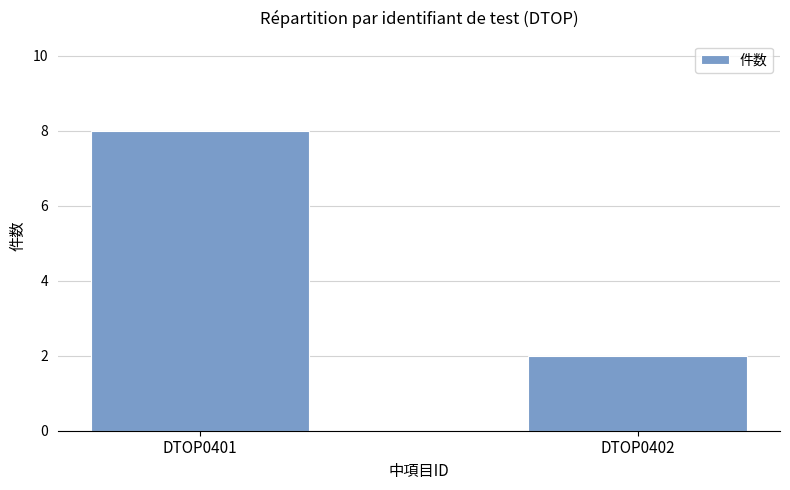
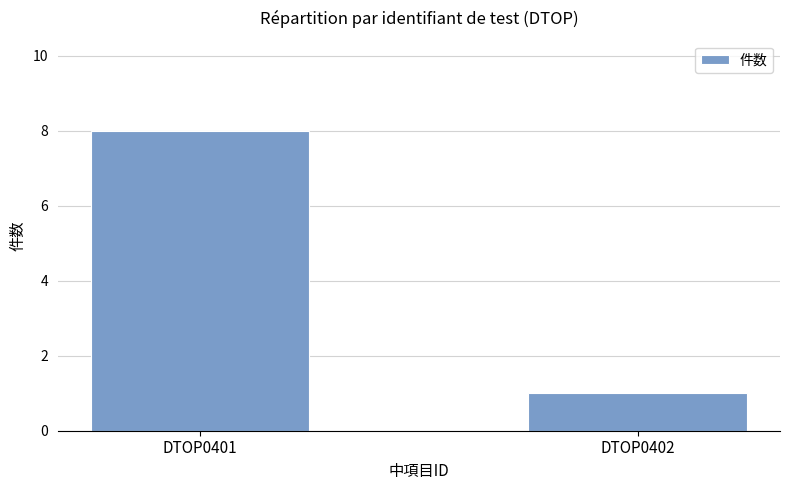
DTOP0402: 2 -> 1
